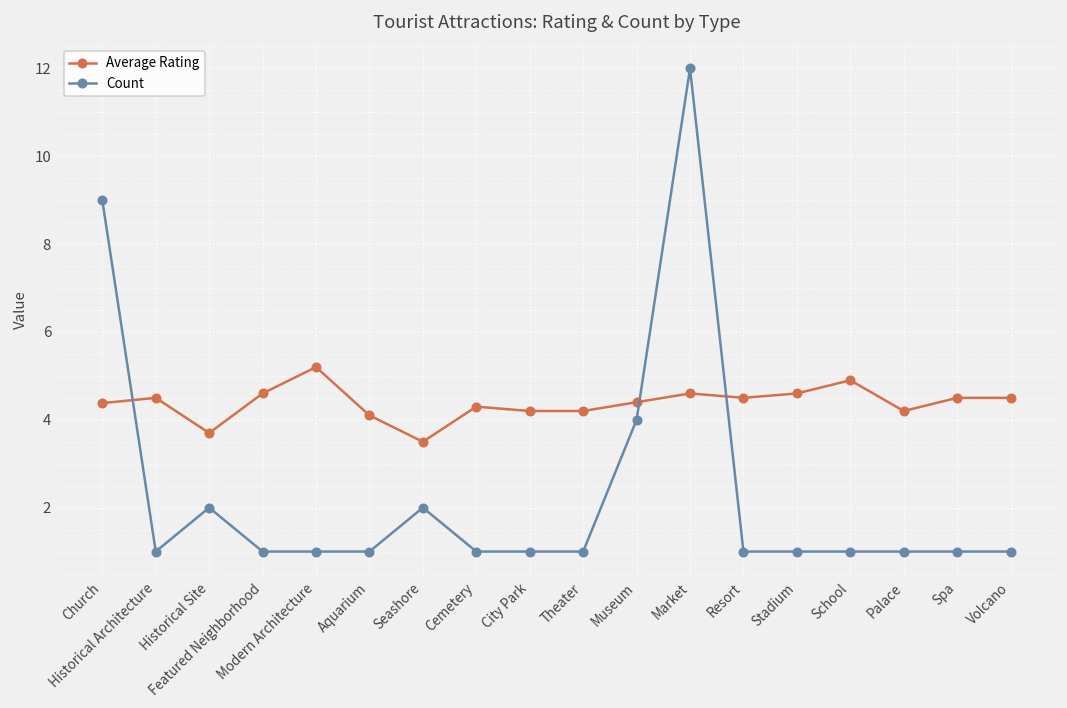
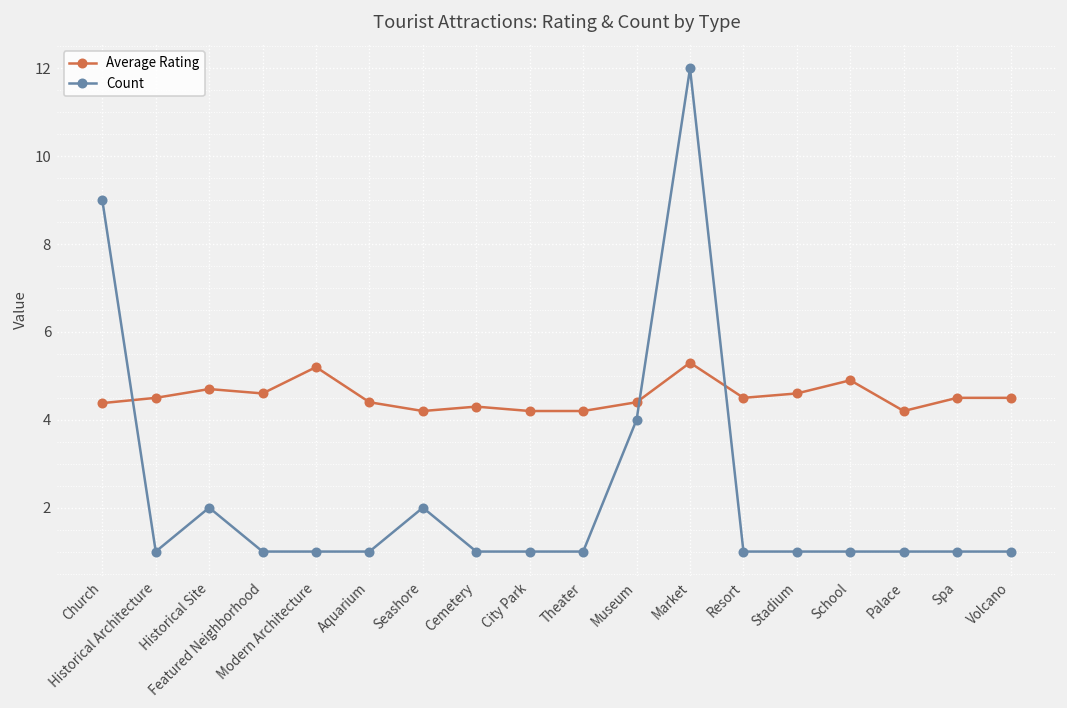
Average Rating, Historical Site: 3.7 -> 4.7
Average Rating, Aquarium: 4.1 -> 4.4
Average Rating, Seashore: 3.5 -> 4.2
Average Rating, Market: 4.6 -> 5.3
